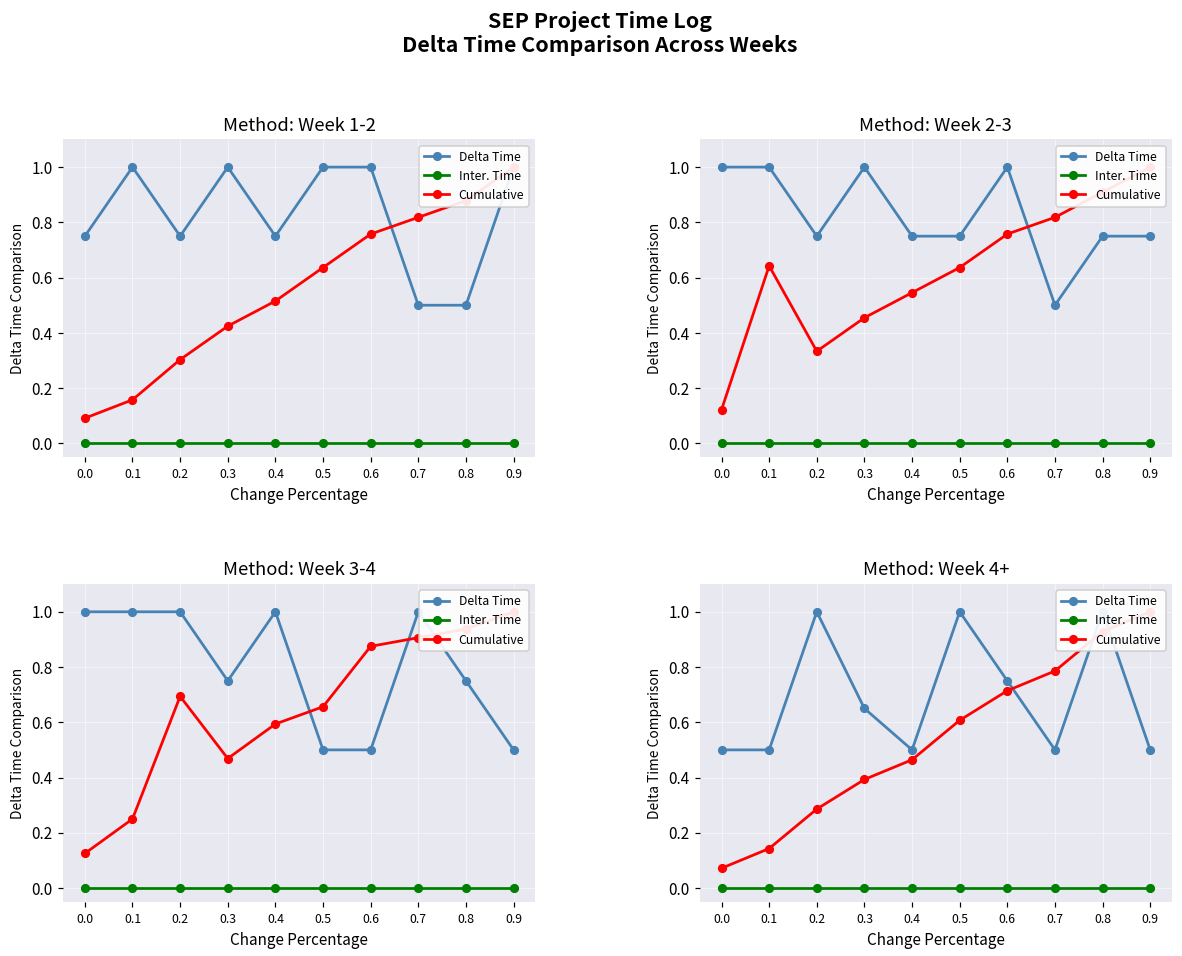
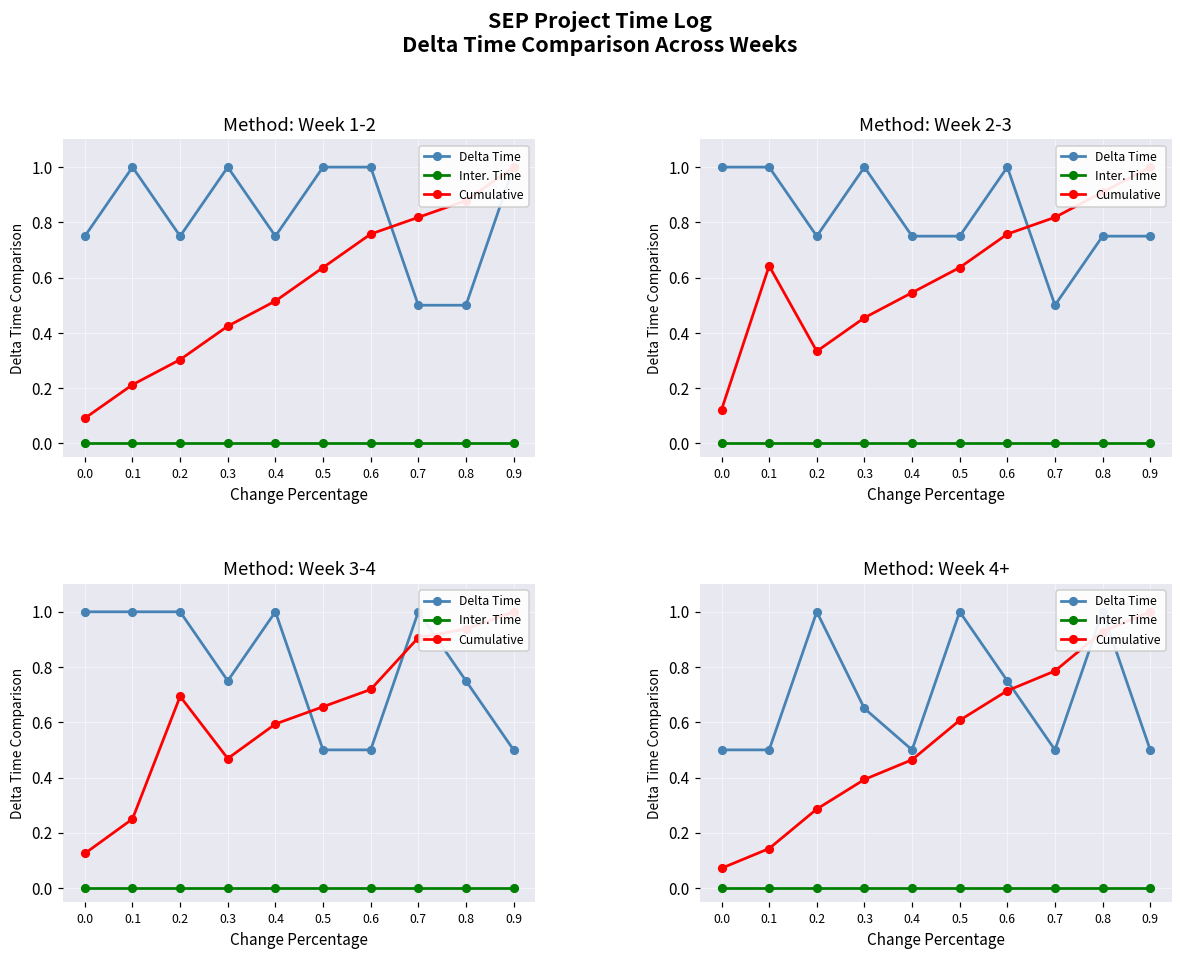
Method: Week 1-2, Cumulative, 0.1: 0.16 -> 0.21
Method: Week 3-4, Cumulative, 0.6: 0.88 -> 0.72
